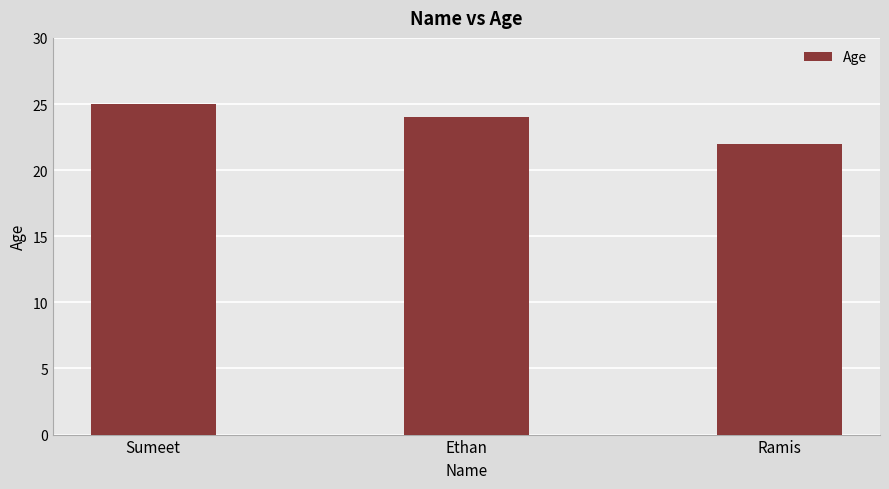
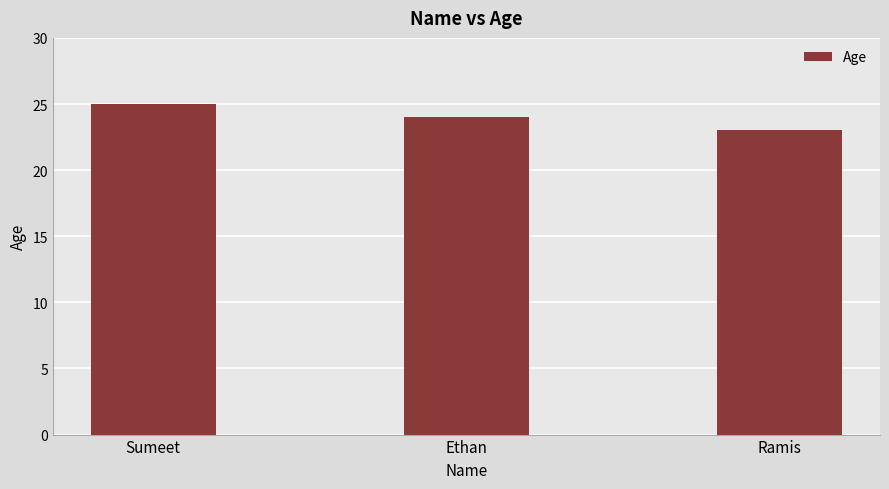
Ramis: 22 -> 23
